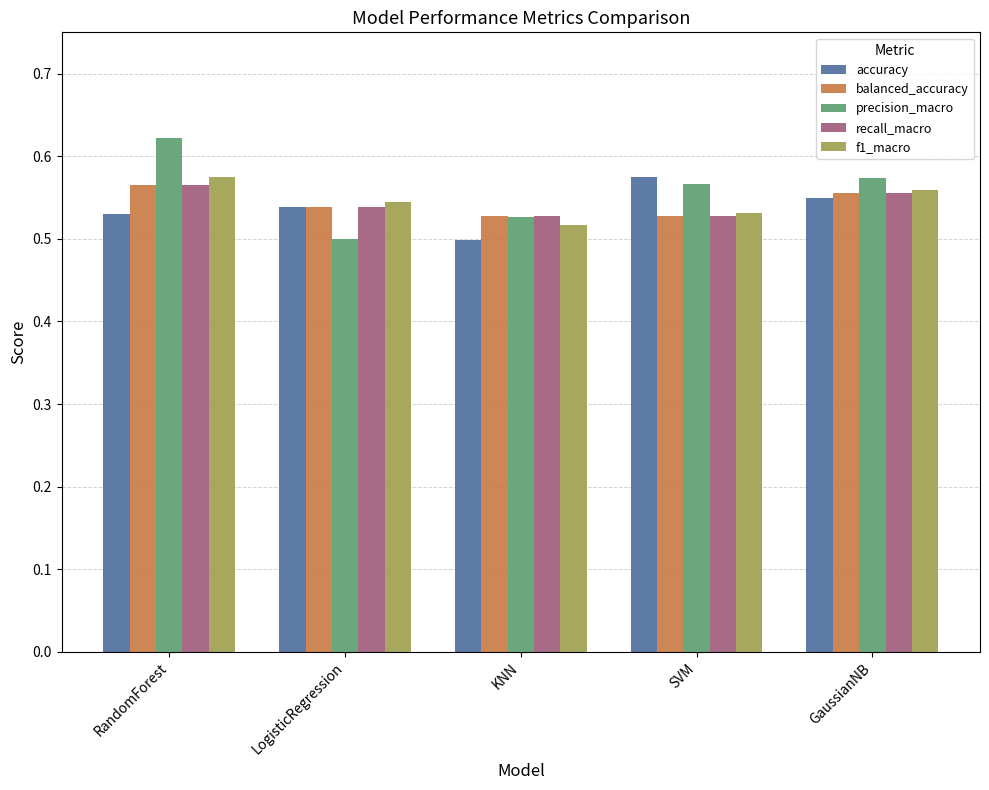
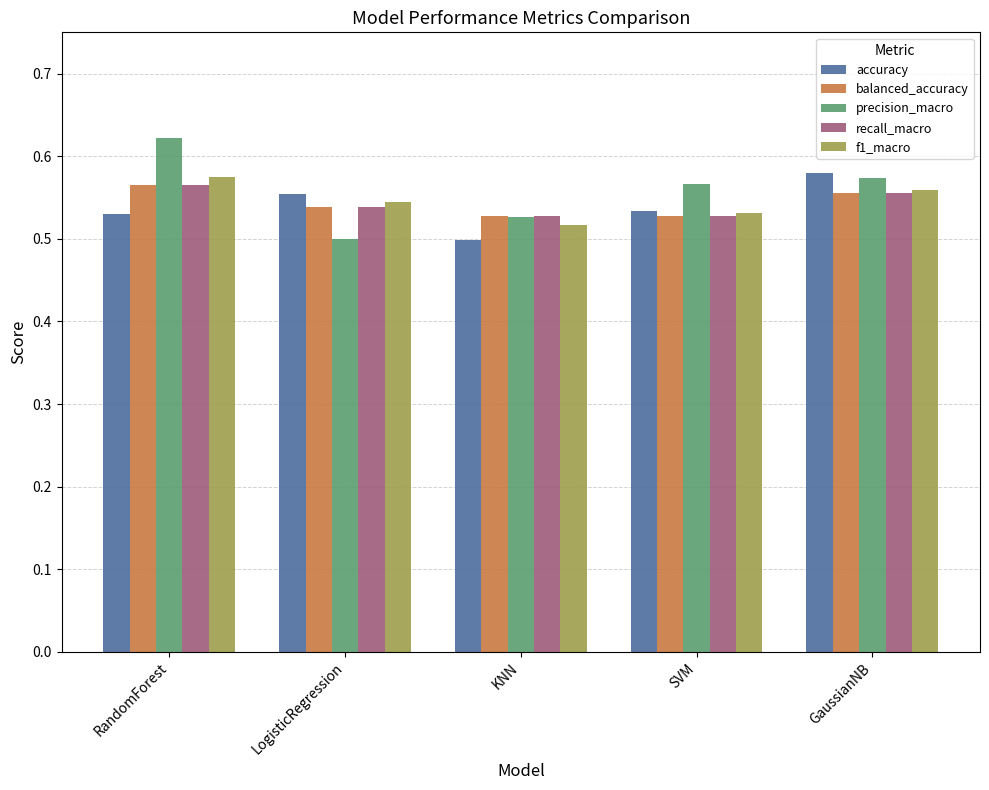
accuracy, LogisticRegression: 0.54 -> 0.55
accuracy, SVM: 0.57 -> 0.53
accuracy, GaussianNB: 0.55 -> 0.58
